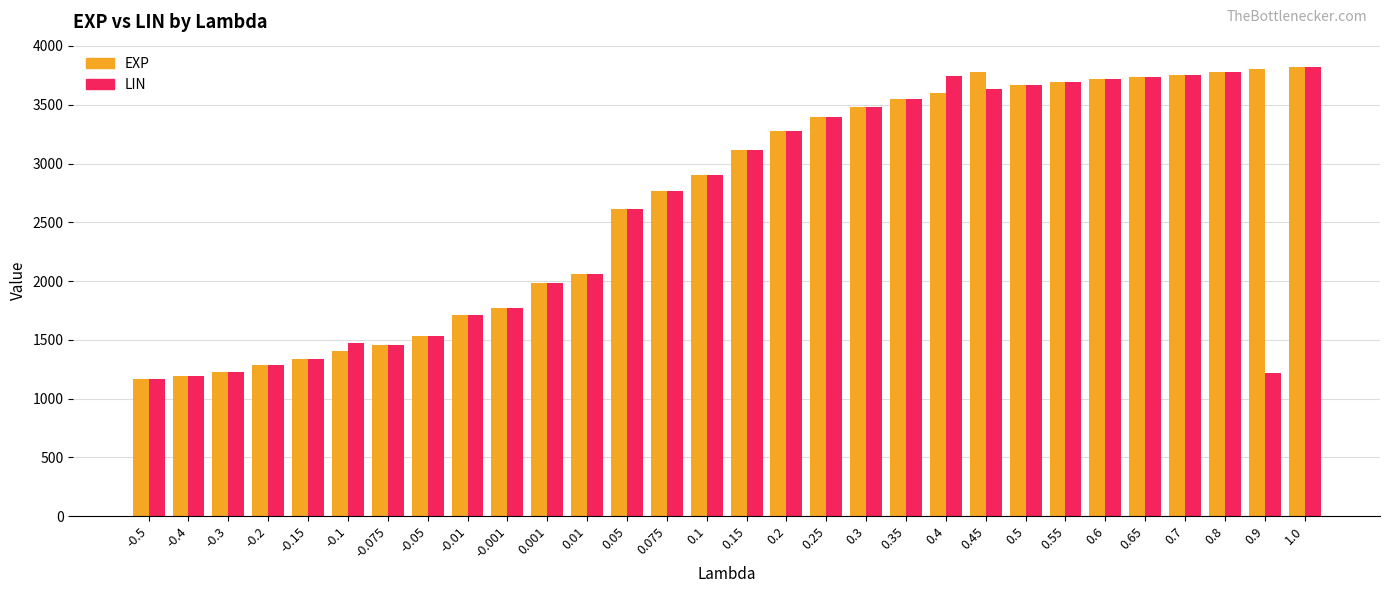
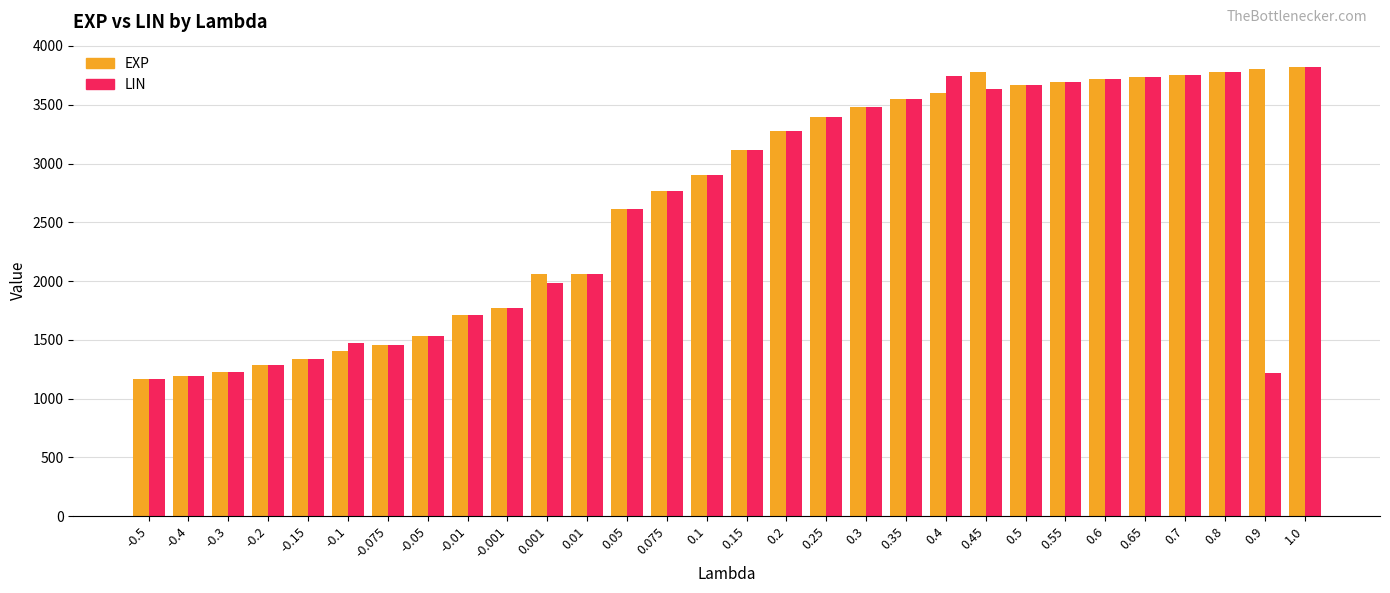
EXP, 0.001: 1980 -> 2060
